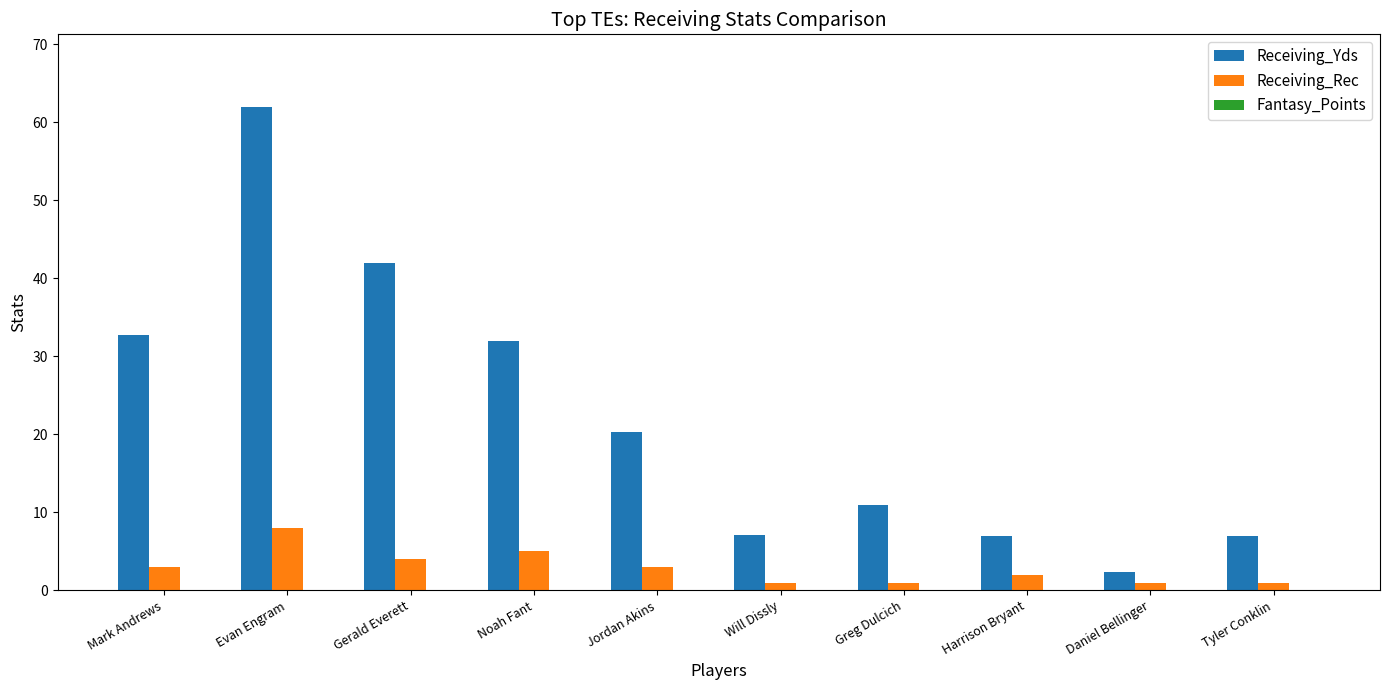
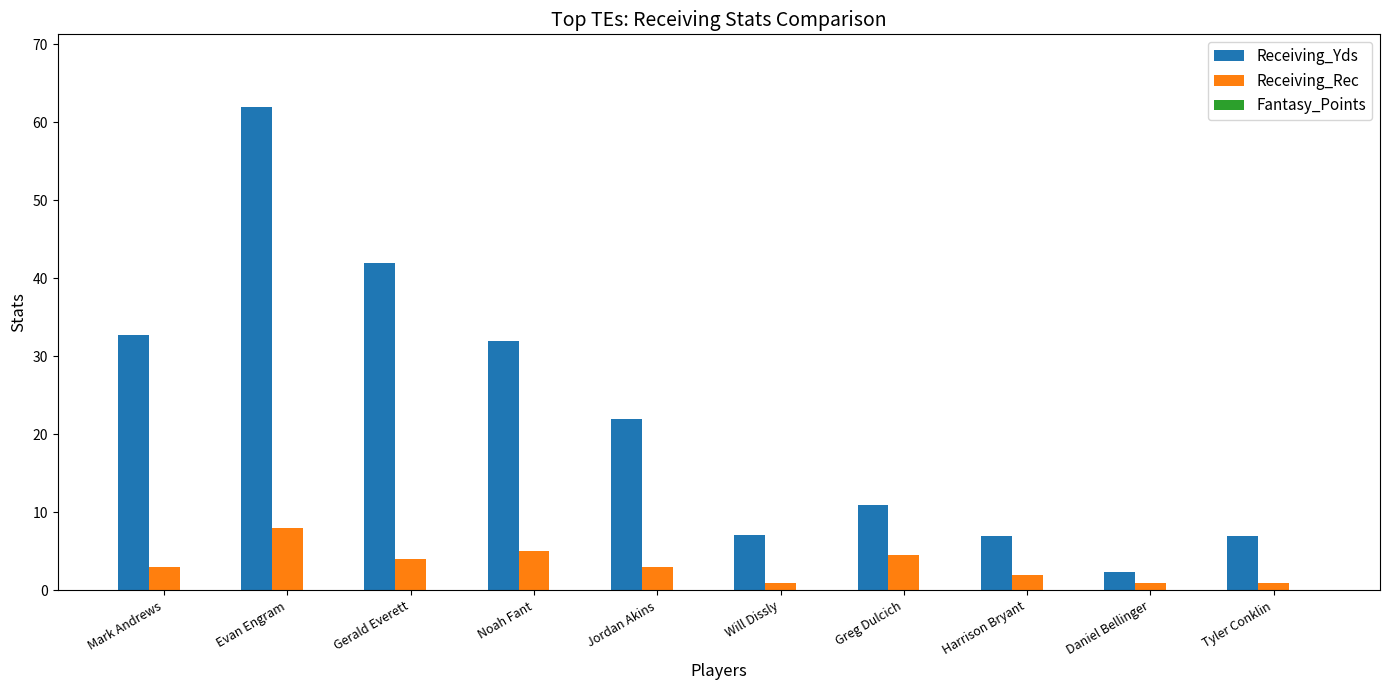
Receiving_Yds, Jordan Akins: 20 -> 22
Receiving_Rec, Greg Dulcich: 1 -> 5
